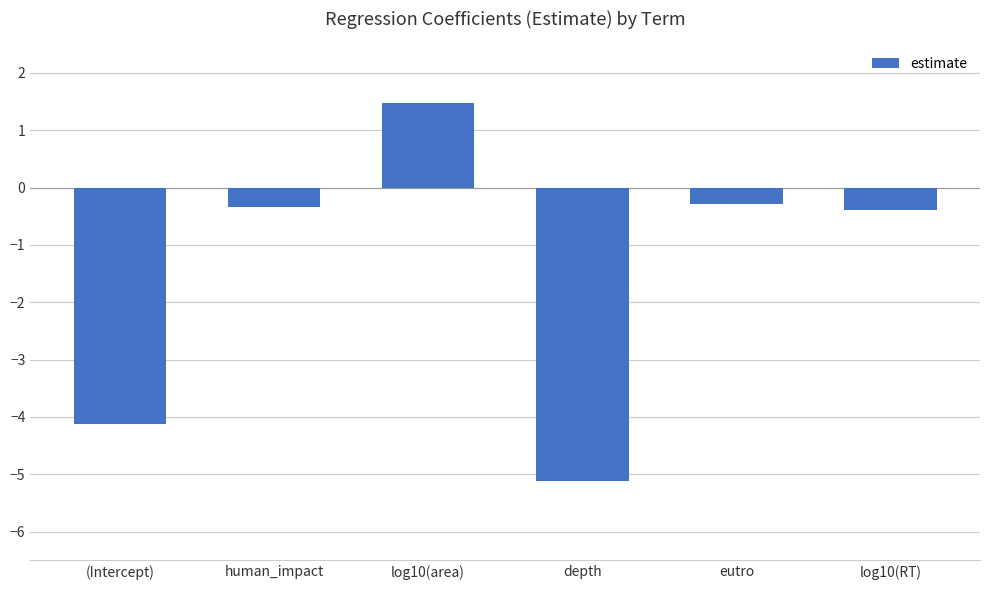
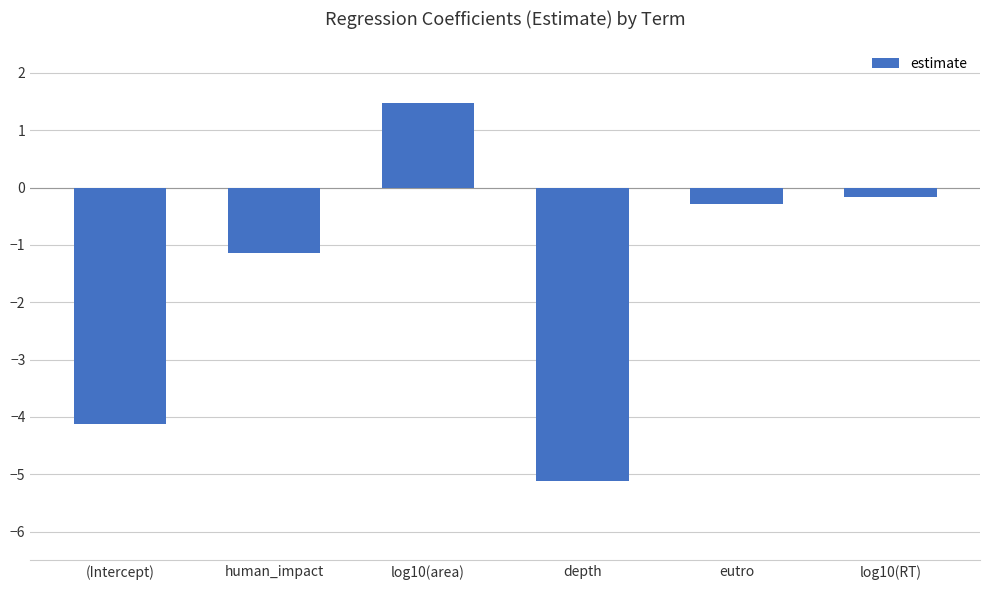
human_impact: -0.3 -> -1.1
log10(RT): -0.4 -> -0.2
